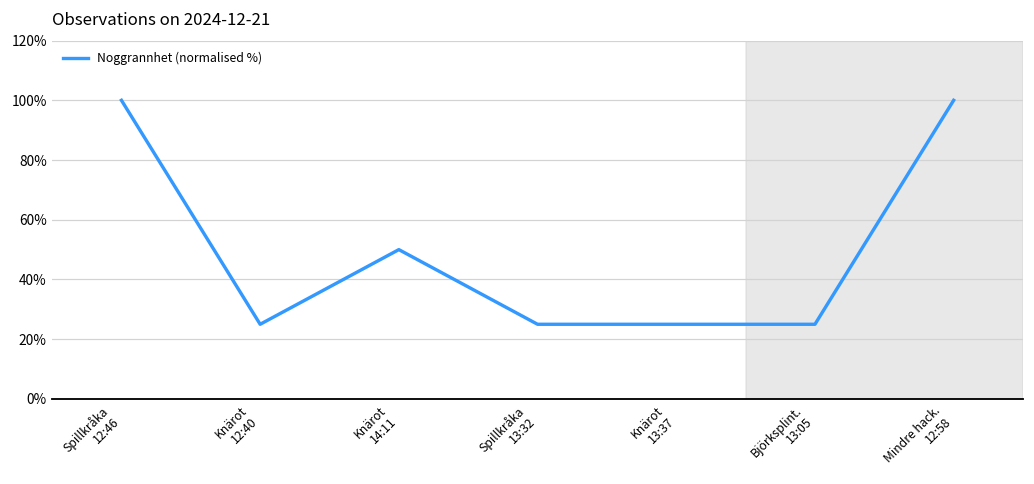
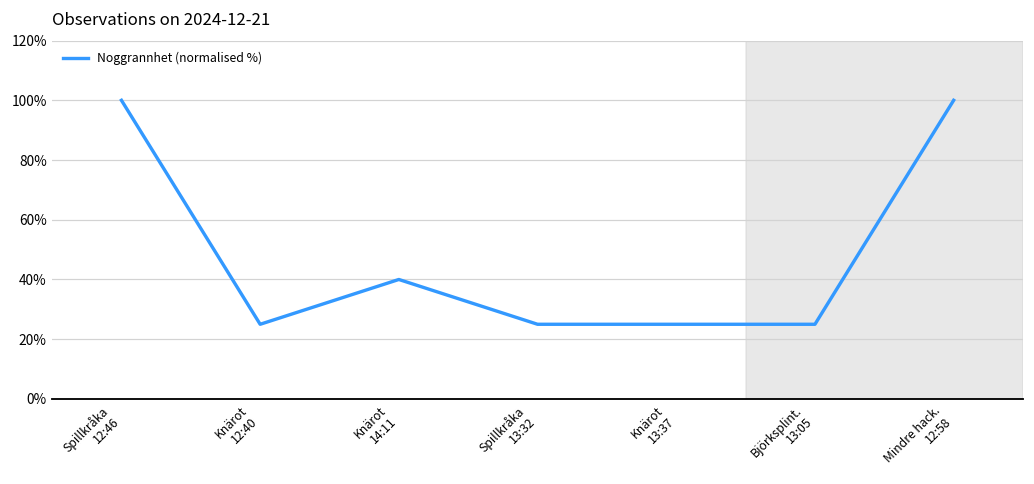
Knärot 14:11: 50% -> 40%
